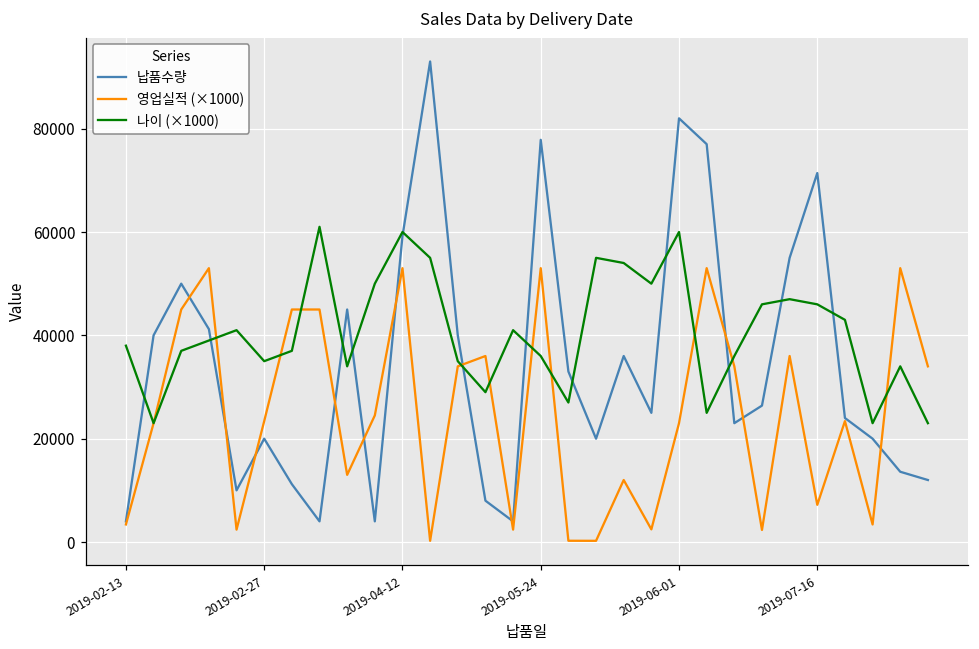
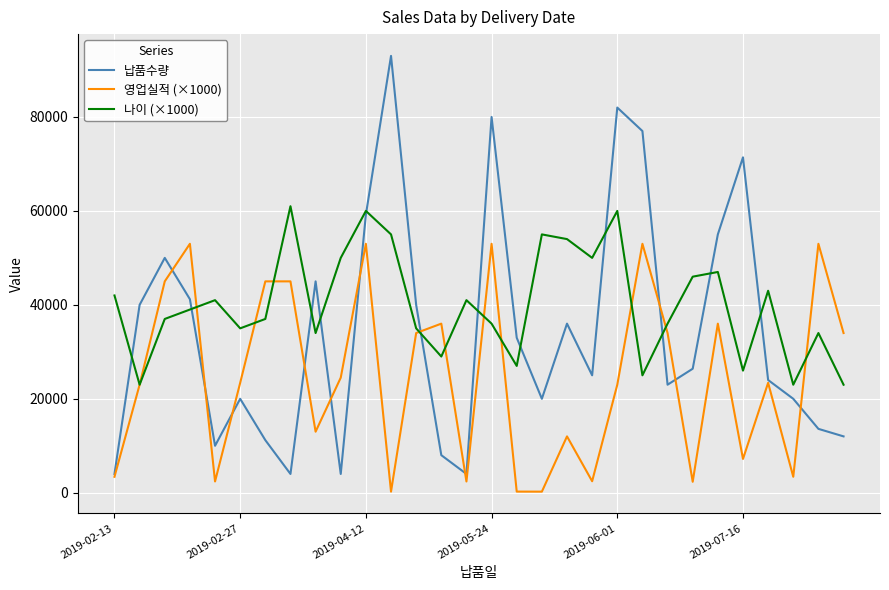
나이 (×1000), 2019-02-13: 38000 -> 42000
납품수량, 2019-05-24: 78000 -> 80000
나이 (×1000), 2019-07-16: 46000 -> 26000
